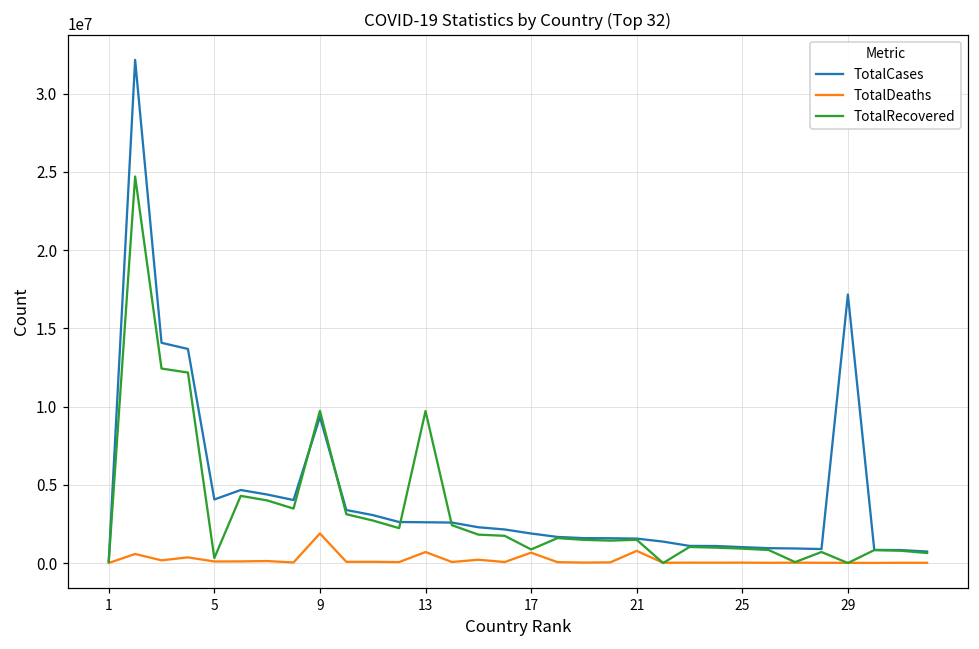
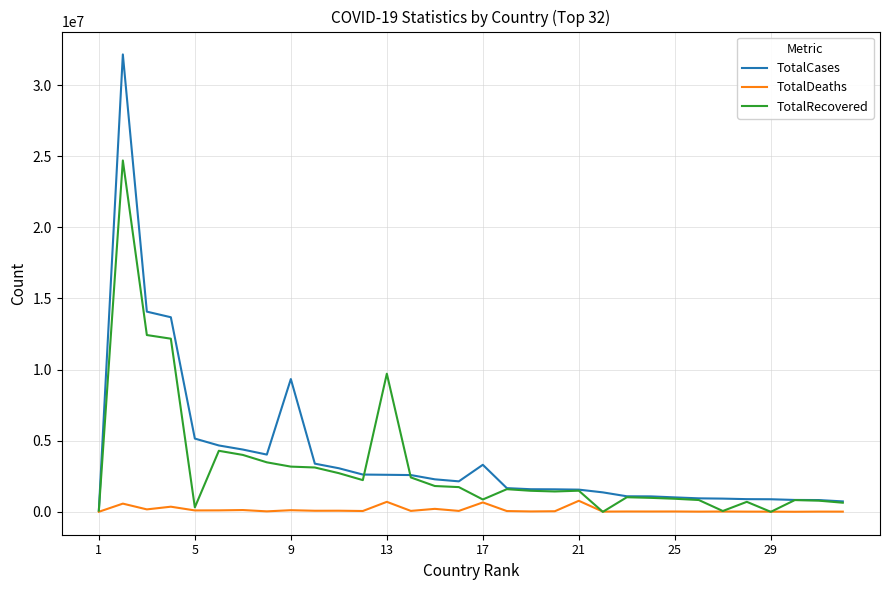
TotalCases, 5: 4100000 -> 5100000
TotalDeaths, 9: 1900000 -> 100000
TotalRecovered, 9: 9700000 -> 3200000
TotalCases, 17: 1900000 -> 3300000
TotalCases, 29: 17200000 -> 900000
